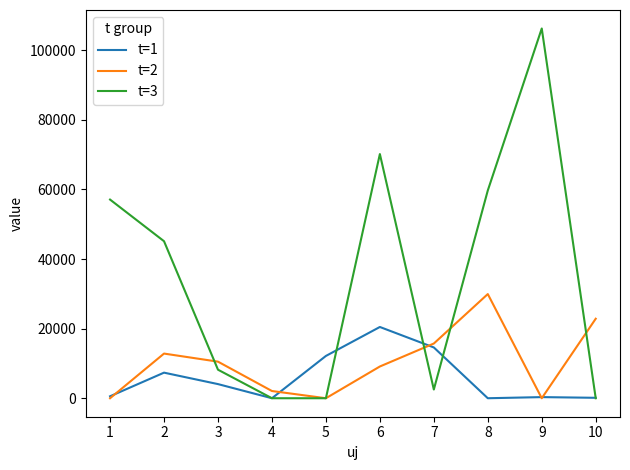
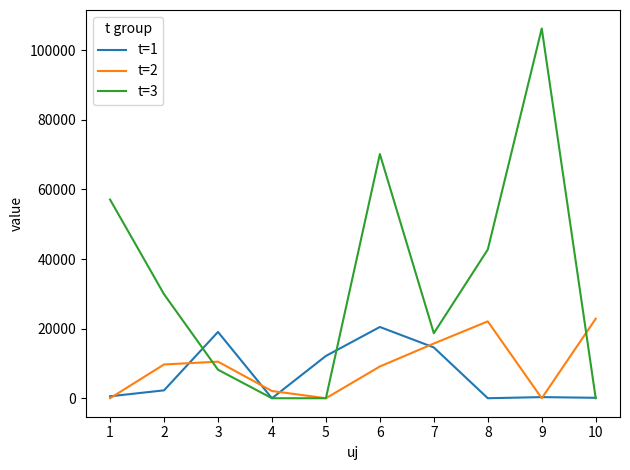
t=1, 2: 7000 -> 2000
t=2, 2: 13000 -> 10000
t=3, 2: 45000 -> 30000
t=1, 3: 4000 -> 19000
t=3, 7: 3000 -> 19000
t=2, 8: 30000 -> 22000
t=3, 8: 60000 -> 43000
